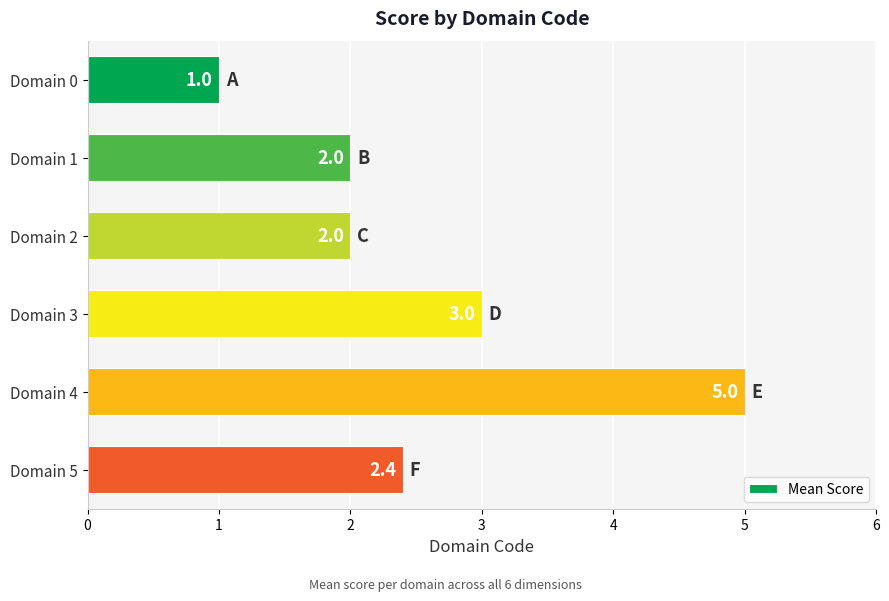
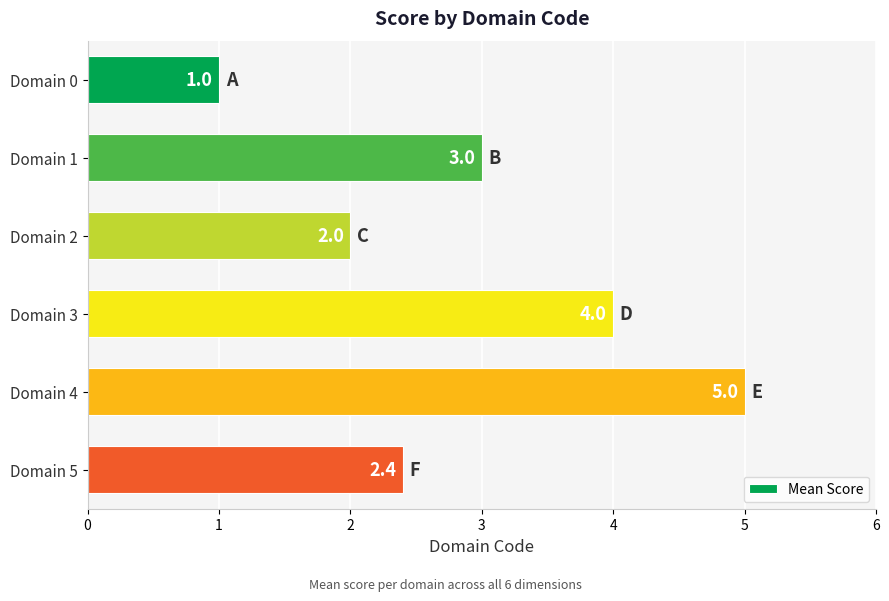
Domain 1: 2.0 -> 3.0
Domain 3: 3.0 -> 4.0
